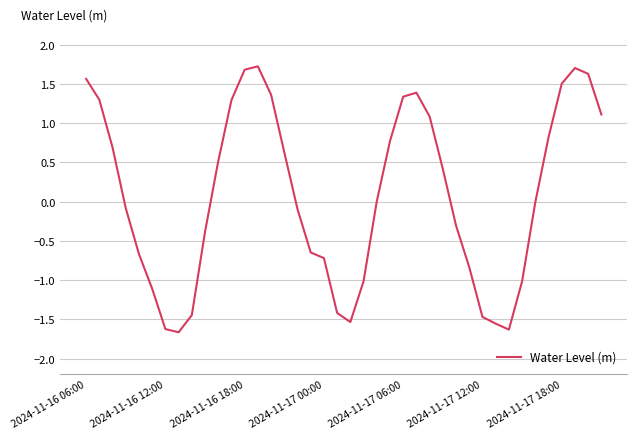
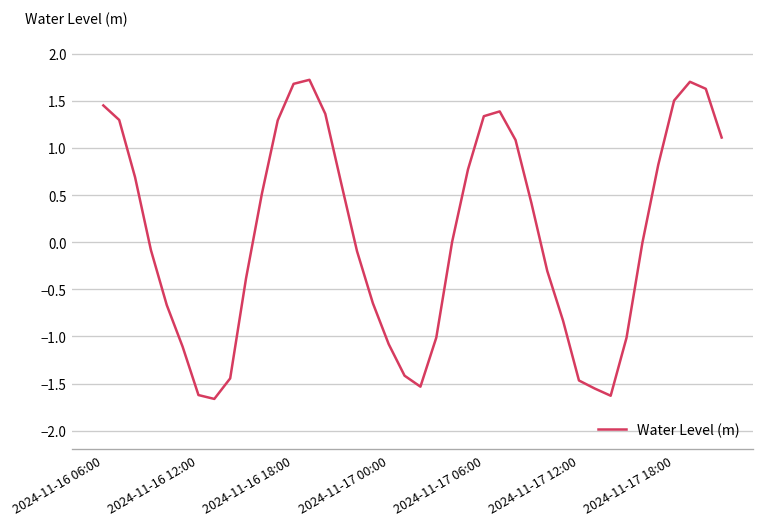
2024-11-16 06:00: 1.6 -> 1.5
2024-11-17 00:00: -0.7 -> -1.1
